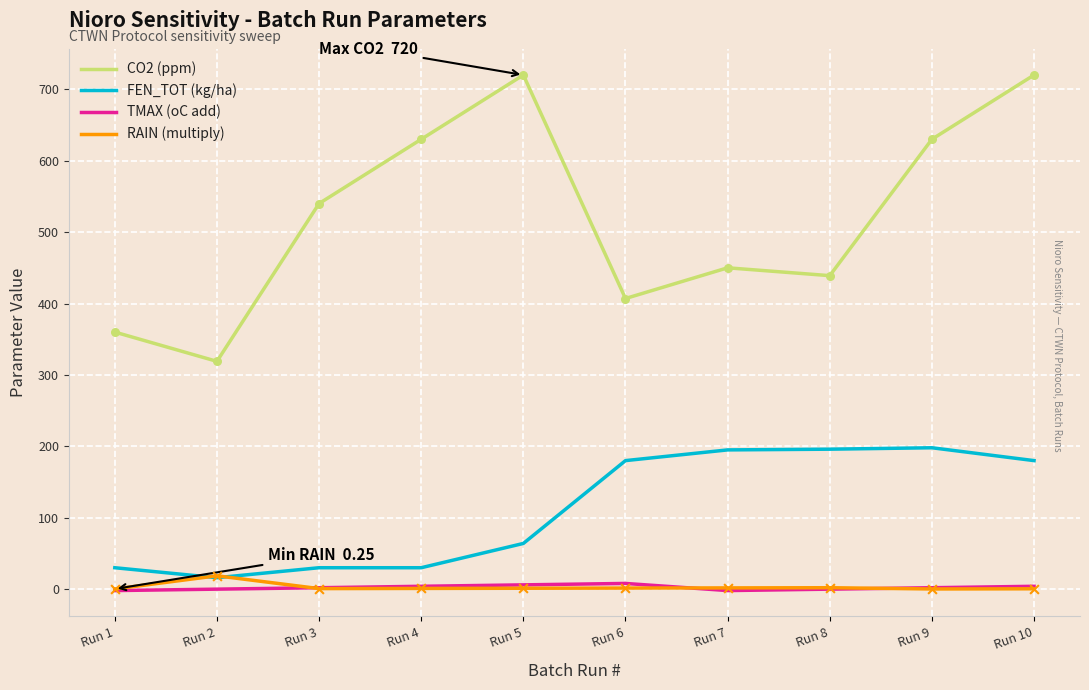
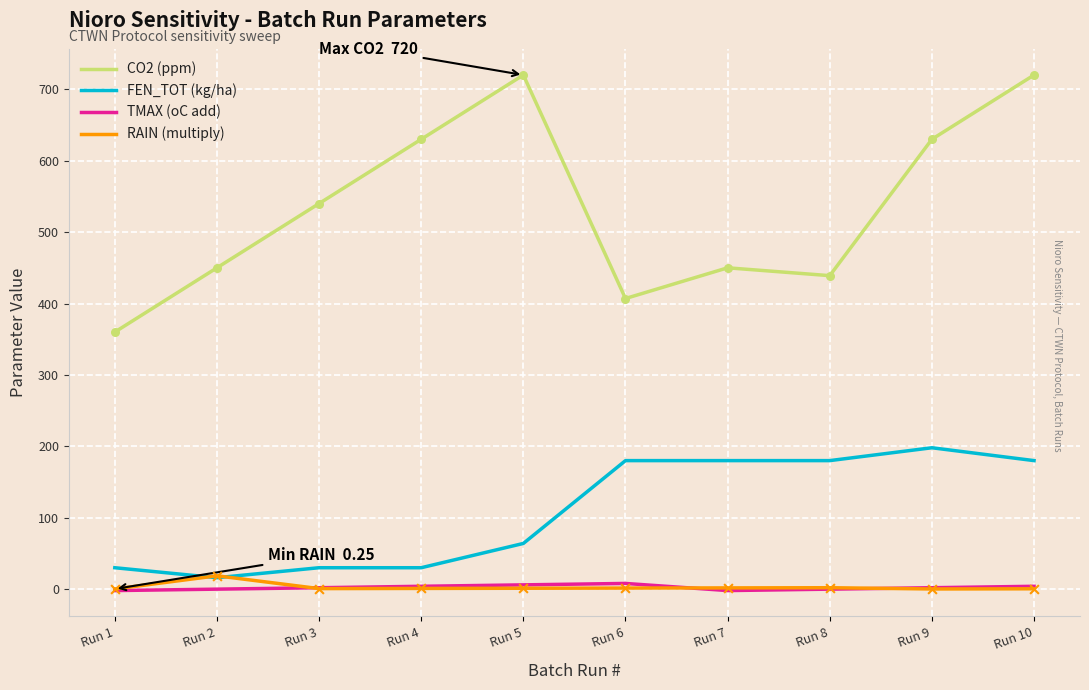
CO2 (ppm), Run 2: 320 -> 450
FEN_TOT (kg/ha), Run 7: 200 -> 180
FEN_TOT (kg/ha), Run 8: 200 -> 180
